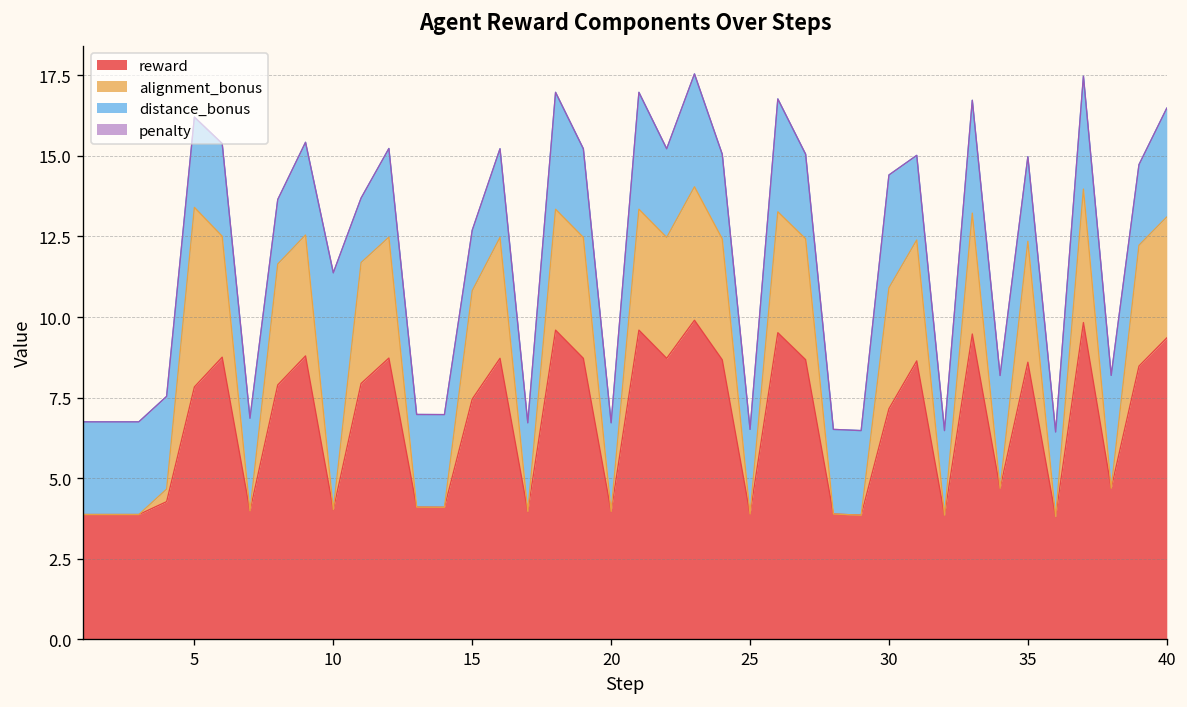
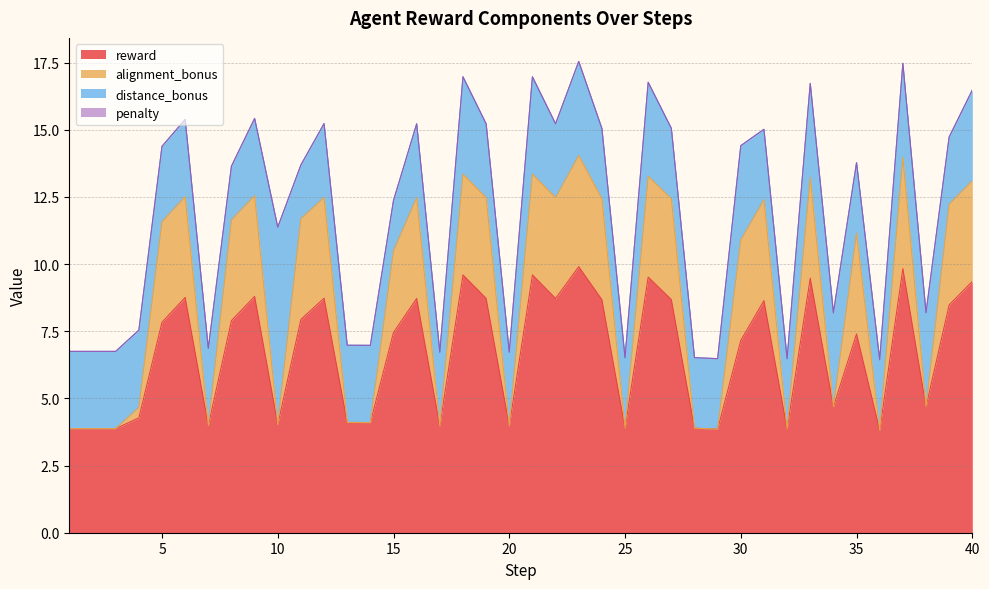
alignment_bonus, 5: 5.6 -> 3.8
alignment_bonus, 15: 3.4 -> 3.0
reward, 35: 8.6 -> 7.4
